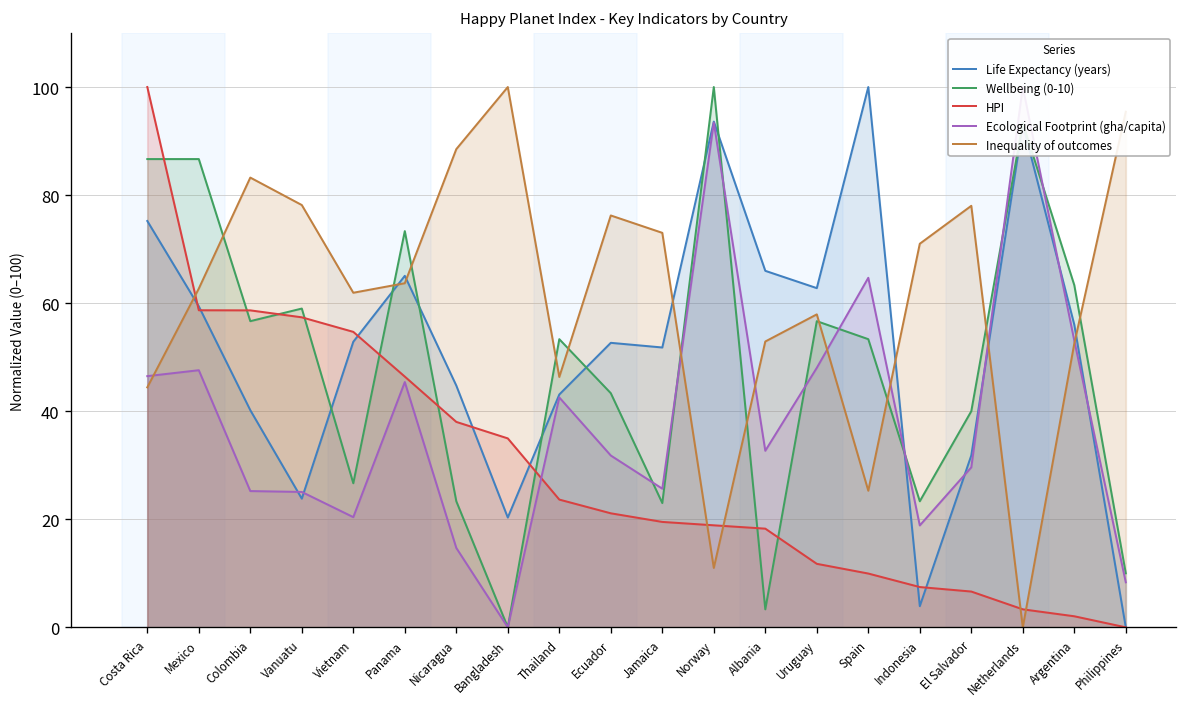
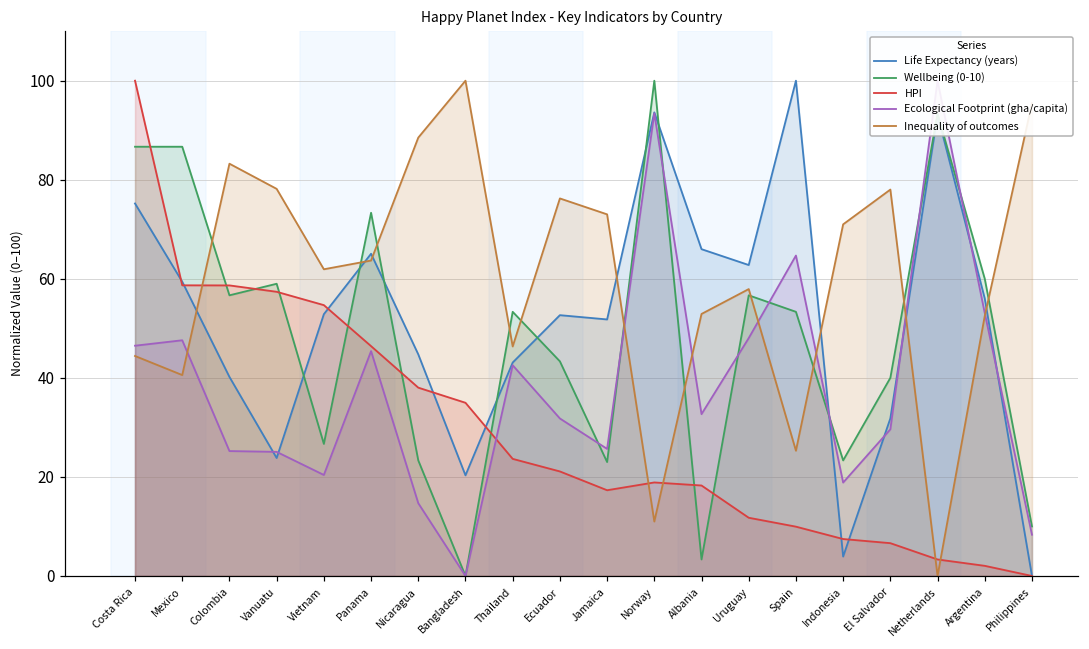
Inequality of outcomes, Mexico: 63 -> 41
HPI, Jamaica: 20 -> 17
Wellbeing (0-10), Argentina: 63 -> 60
